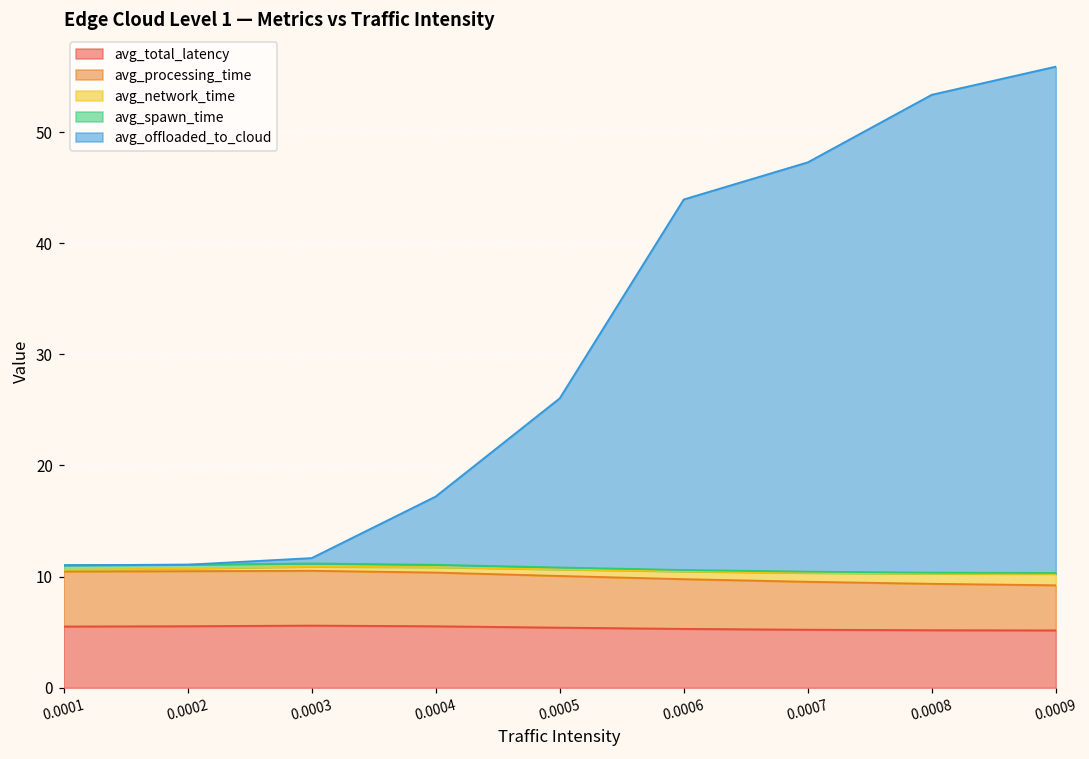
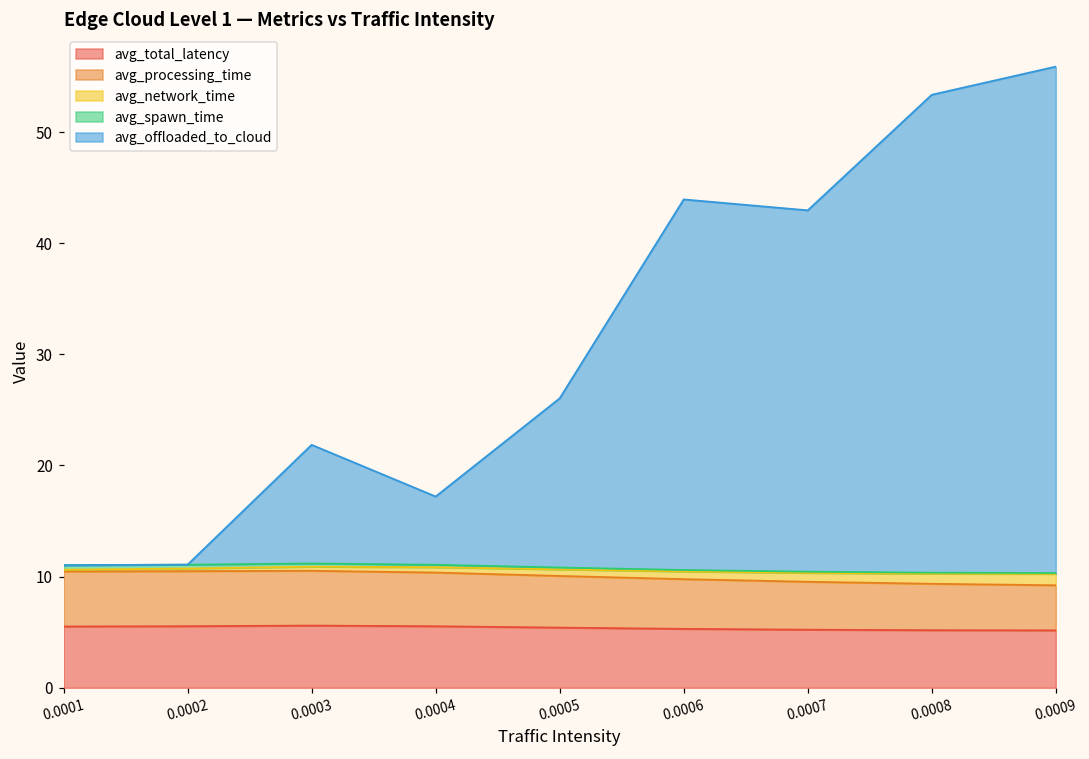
avg_offloaded_to_cloud, 0.0003: 0.5 -> 10.7
avg_offloaded_to_cloud, 0.0007: 36.8 -> 32.5
